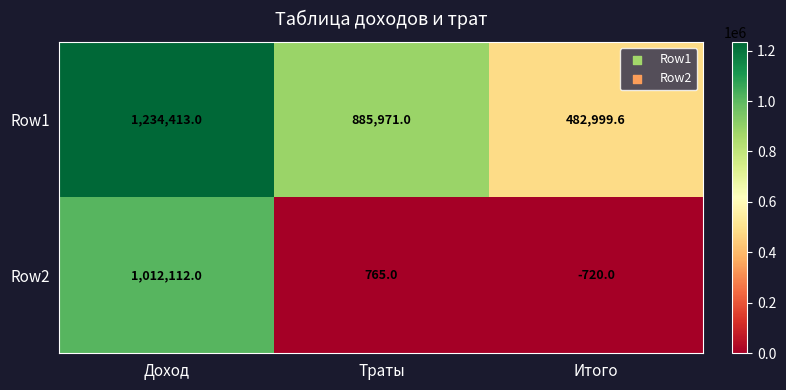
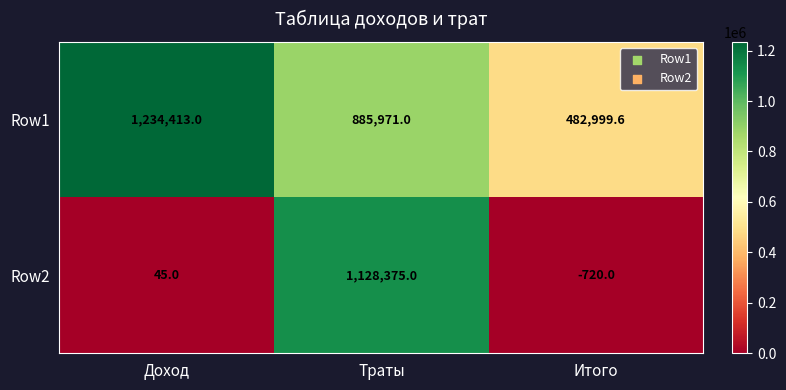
Row2, Доход: 1,012,112.0 -> 45.0
Row2, Траты: 765.0 -> 1,128,375.0
